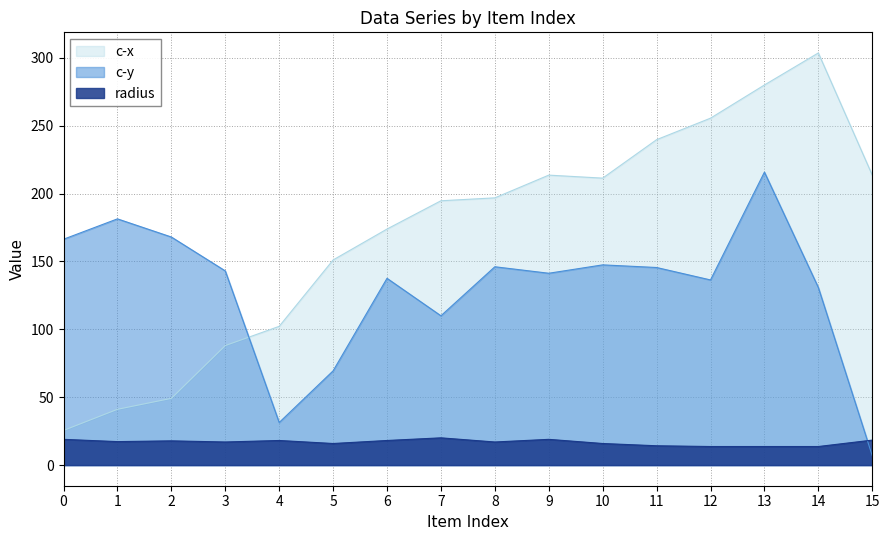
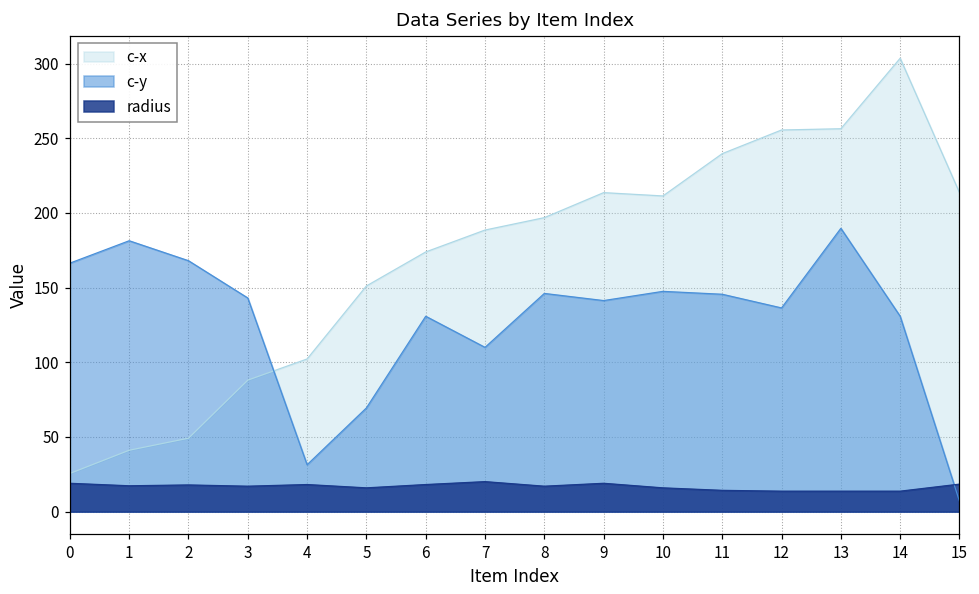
c-y, 6: 138 -> 131
c-x, 7: 195 -> 189
c-x, 13: 280 -> 256
c-y, 13: 216 -> 190
